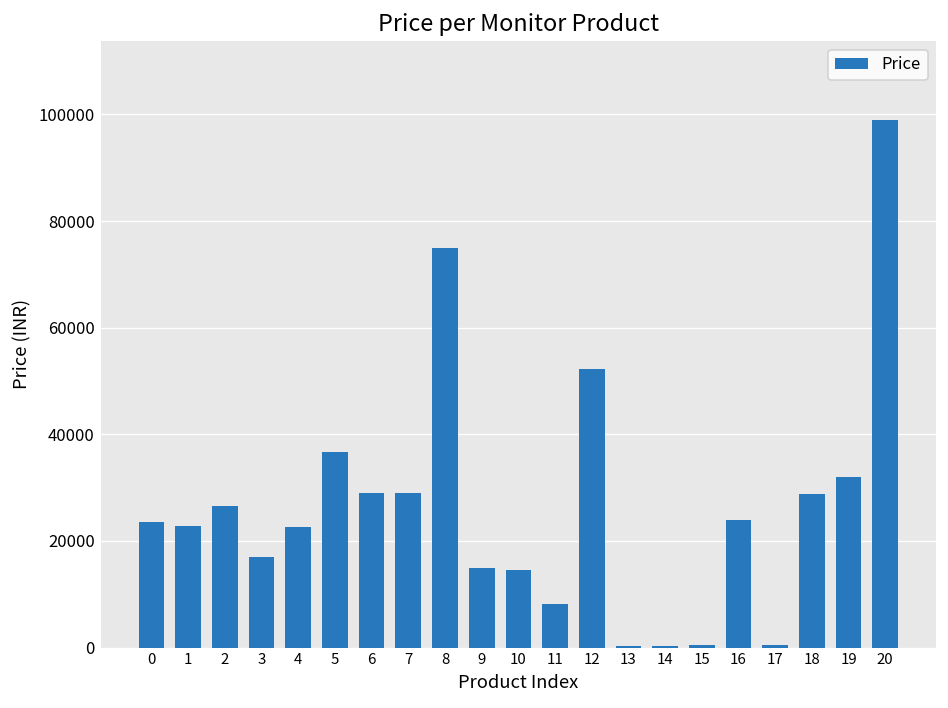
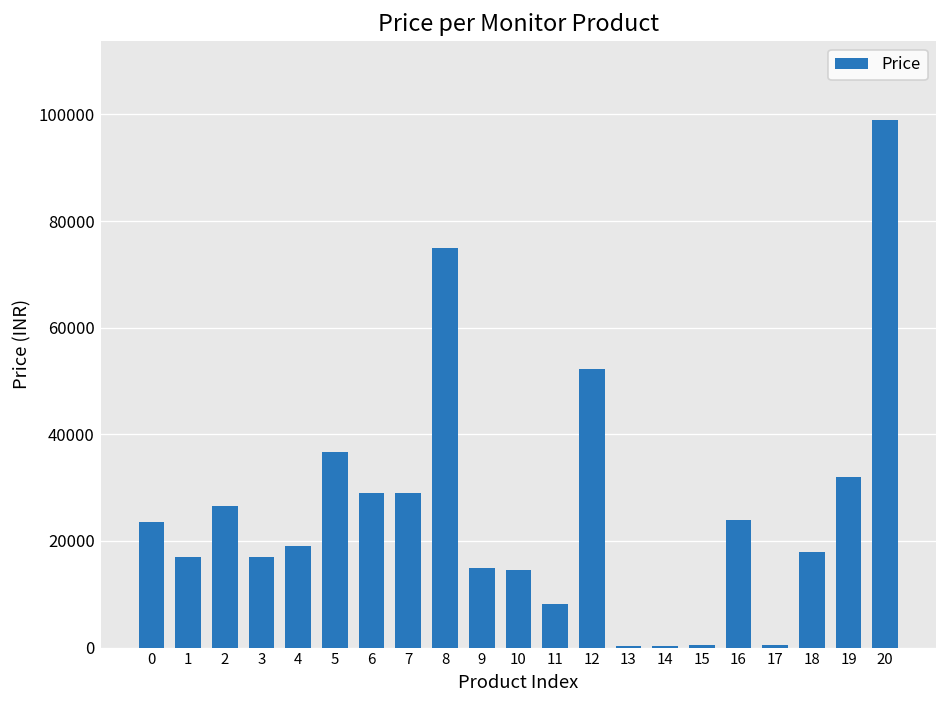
1: 23000 -> 17000
4: 23000 -> 19000
18: 29000 -> 18000
